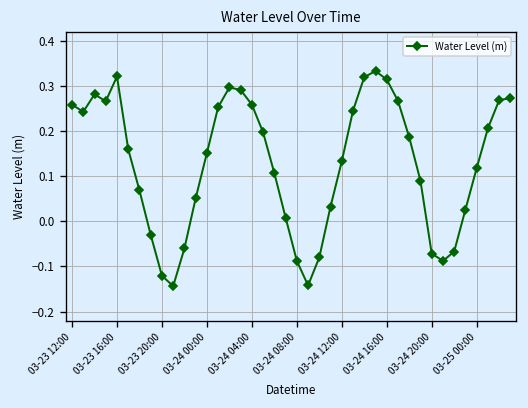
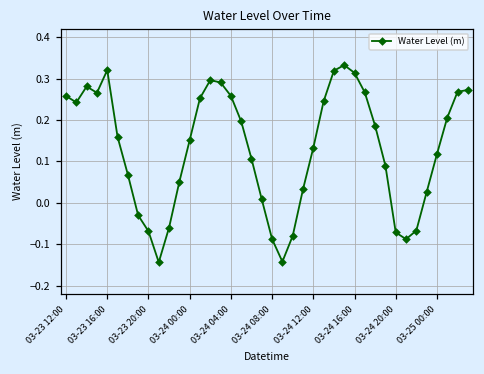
03-23 20:00: -0.12 -> -0.07
